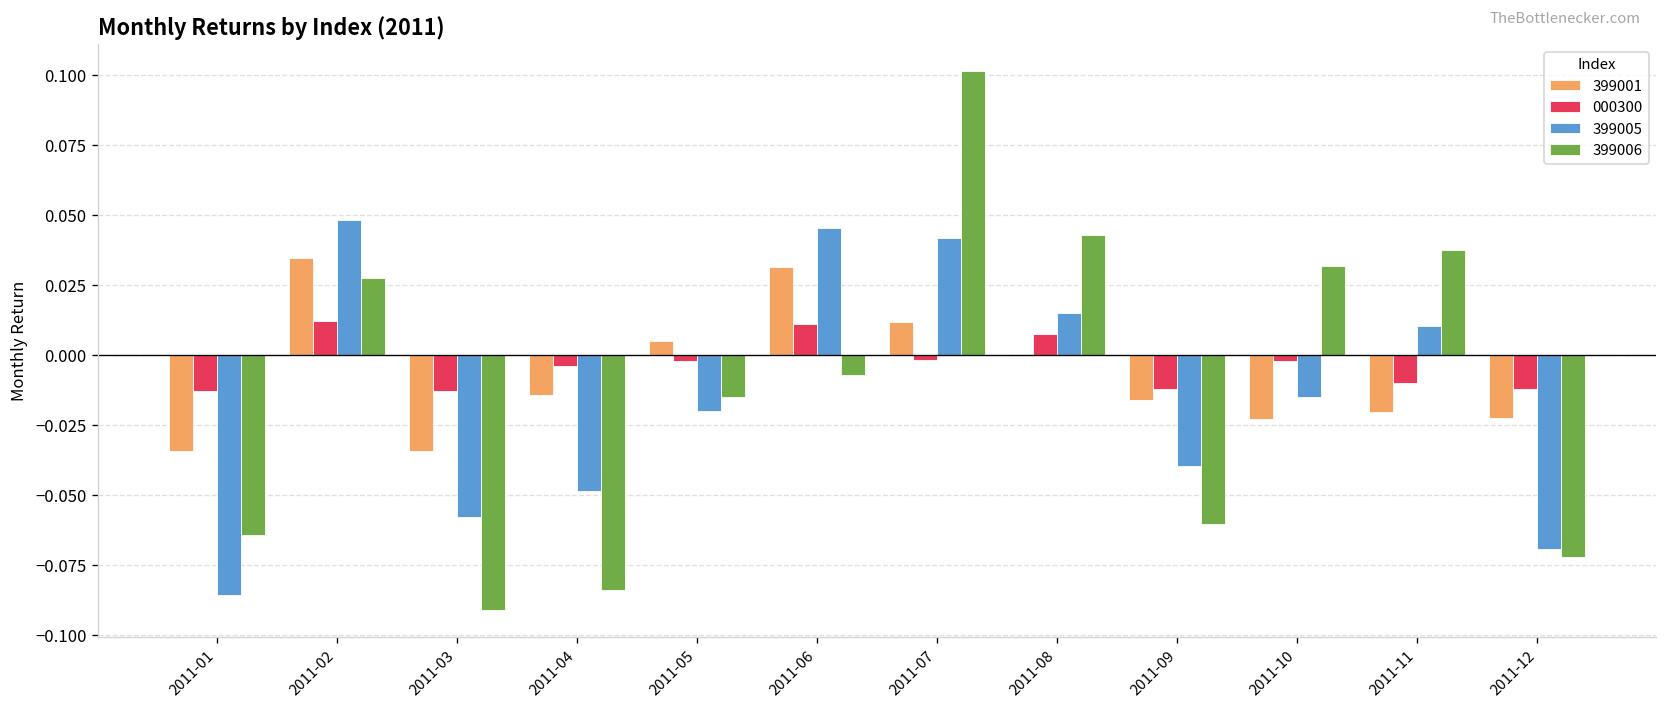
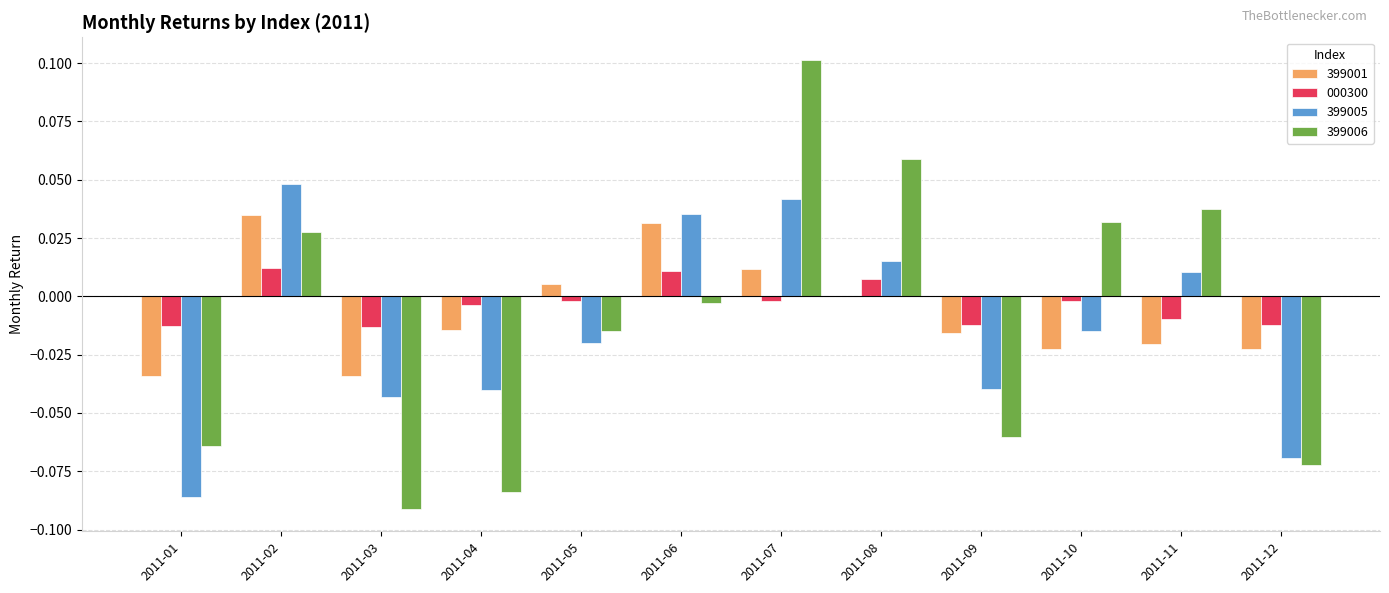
399005, 2011-03: -0.058 -> -0.043
399005, 2011-04: -0.049 -> -0.040
399005, 2011-06: 0.045 -> 0.035
399006, 2011-06: -0.007 -> -0.003
399006, 2011-08: 0.043 -> 0.059
